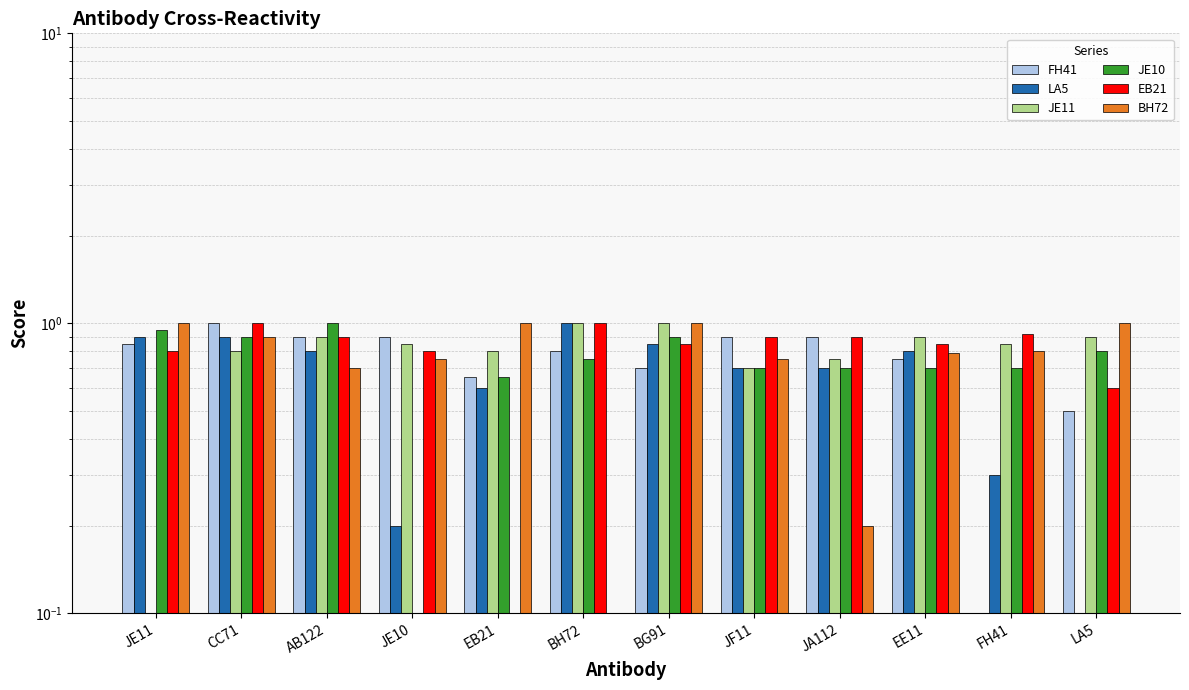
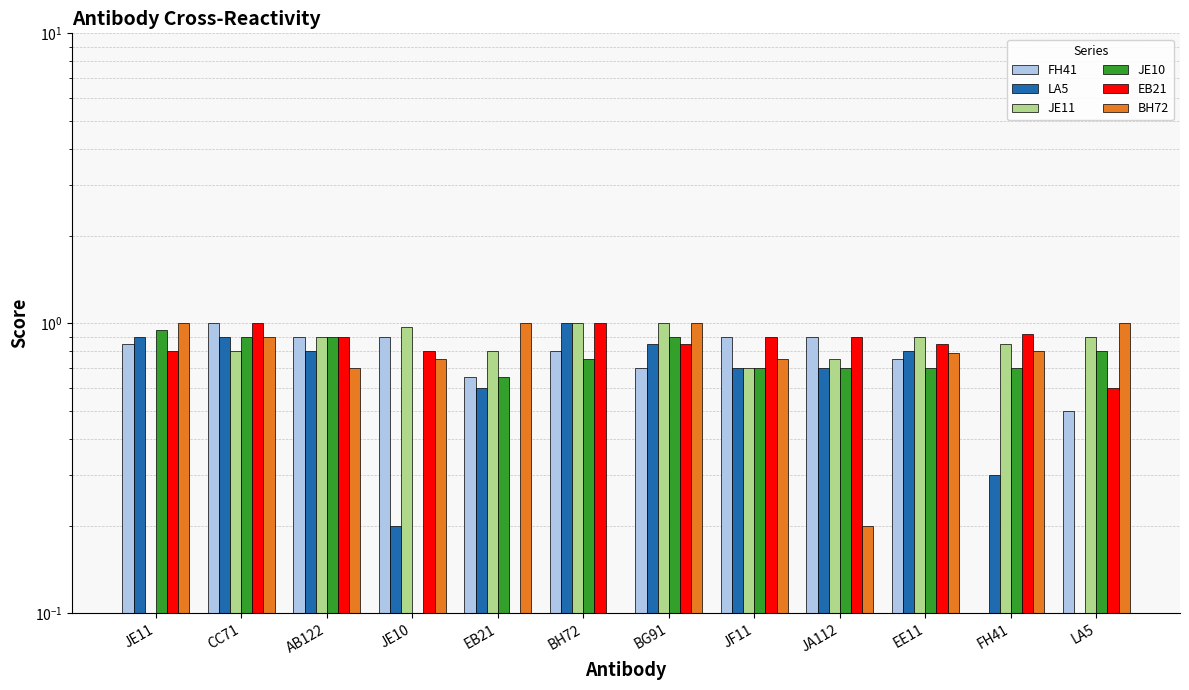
JE10, AB122: 1.0 -> 0.9
JE11, JE10: 0.85 -> 0.97
